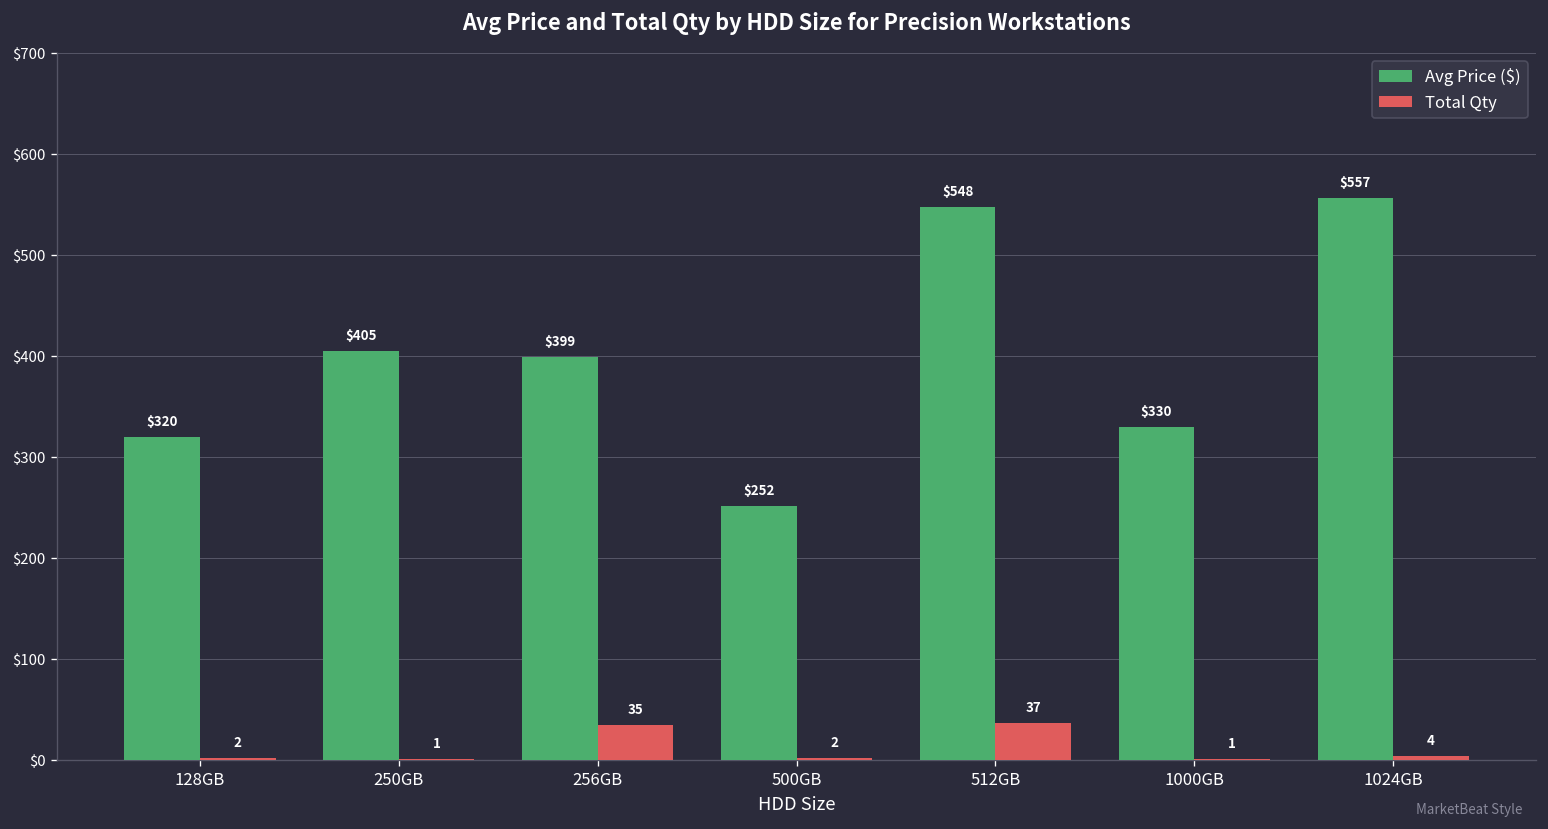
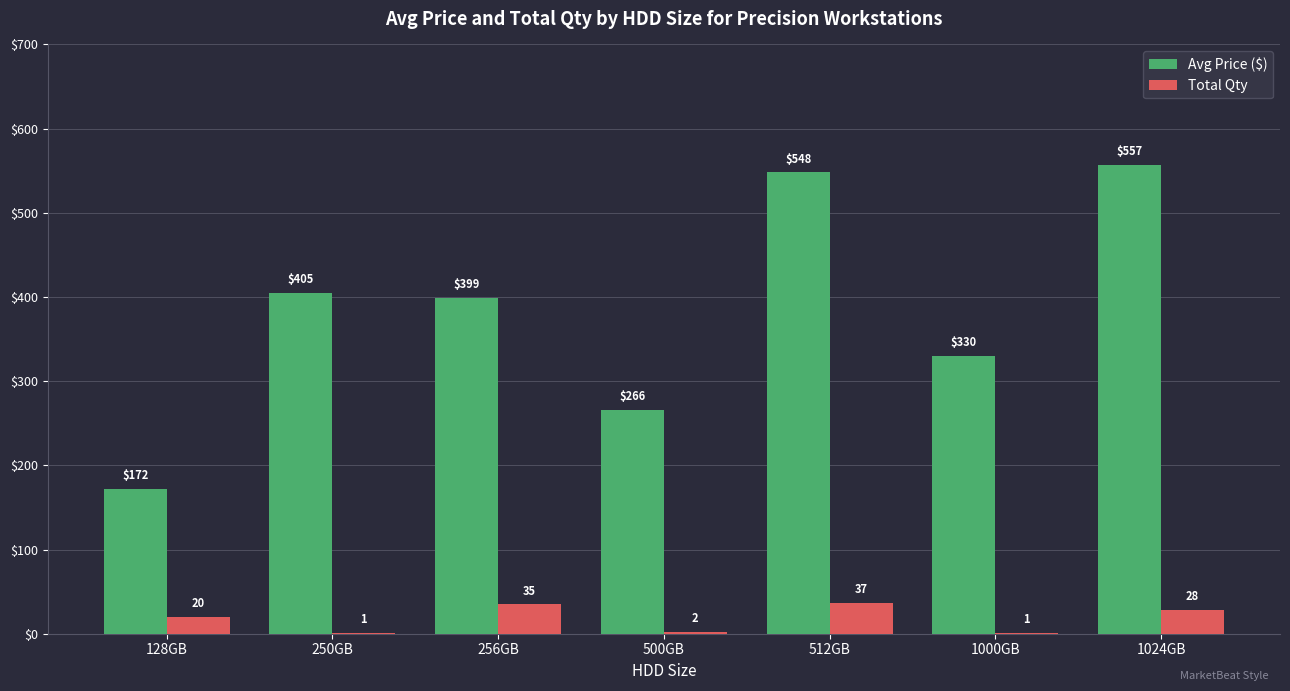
Avg Price ($), 128GB: $320 -> $172
Total Qty, 128GB: 2 -> 20
Avg Price ($), 500GB: $252 -> $266
Total Qty, 1024GB: 4 -> 28
